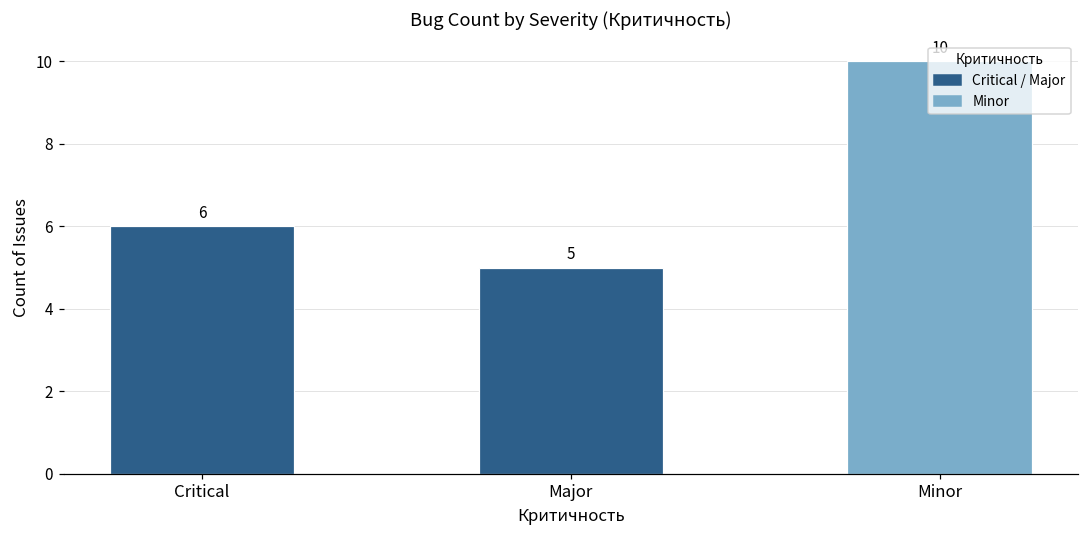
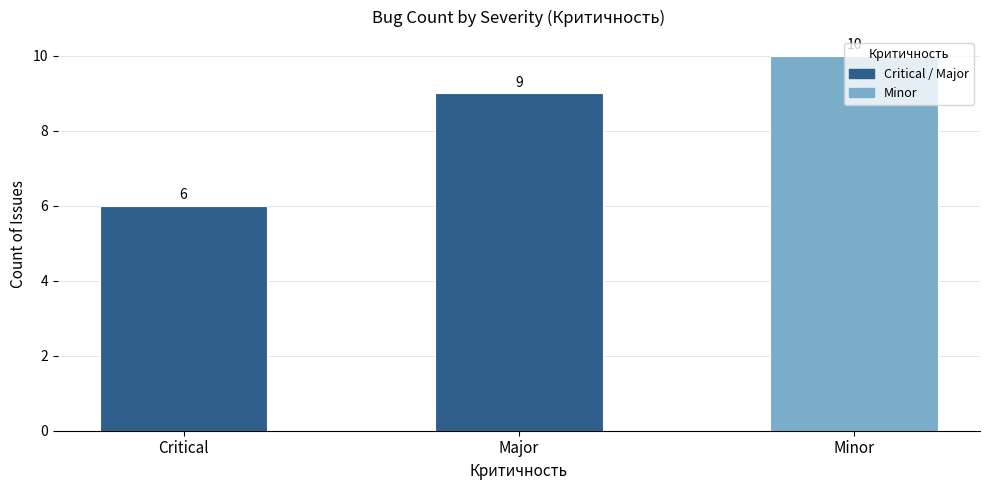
Major: 5 -> 9
